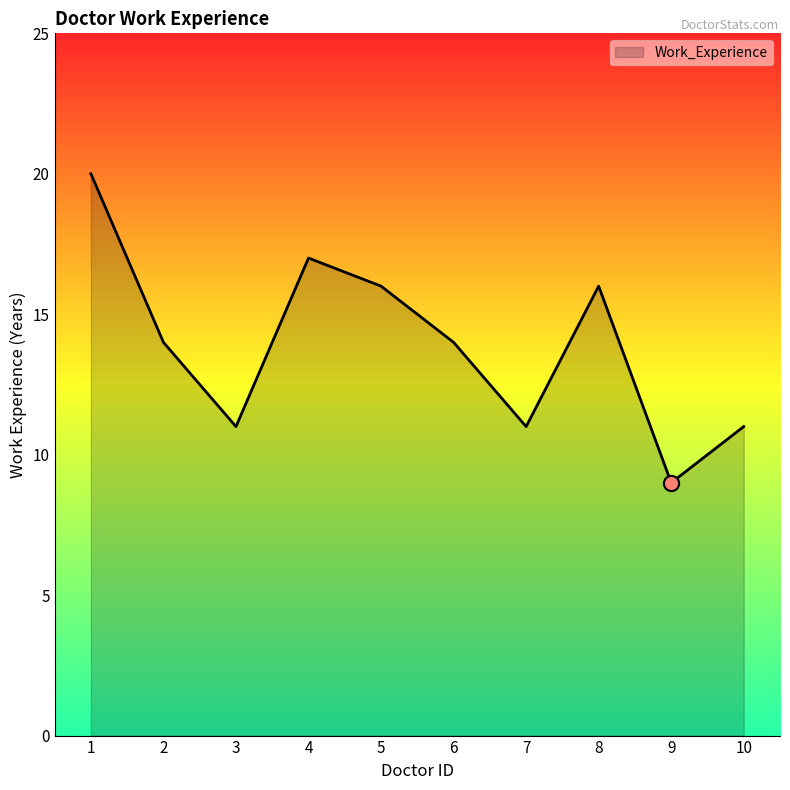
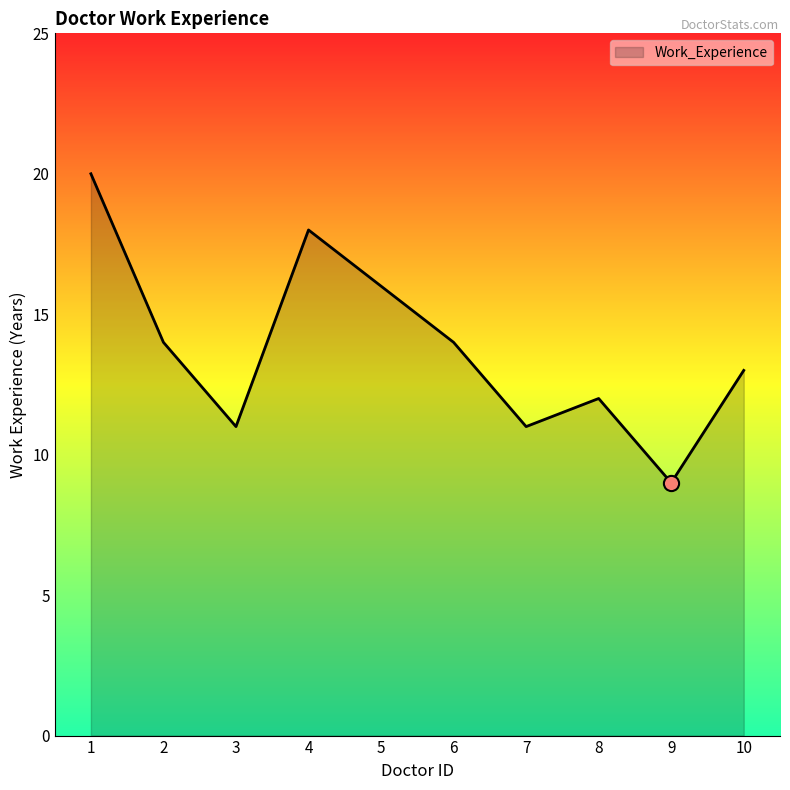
Work_Experience, 4: 17 -> 18
Work_Experience, 8: 16 -> 12
Work_Experience, 10: 11 -> 13
